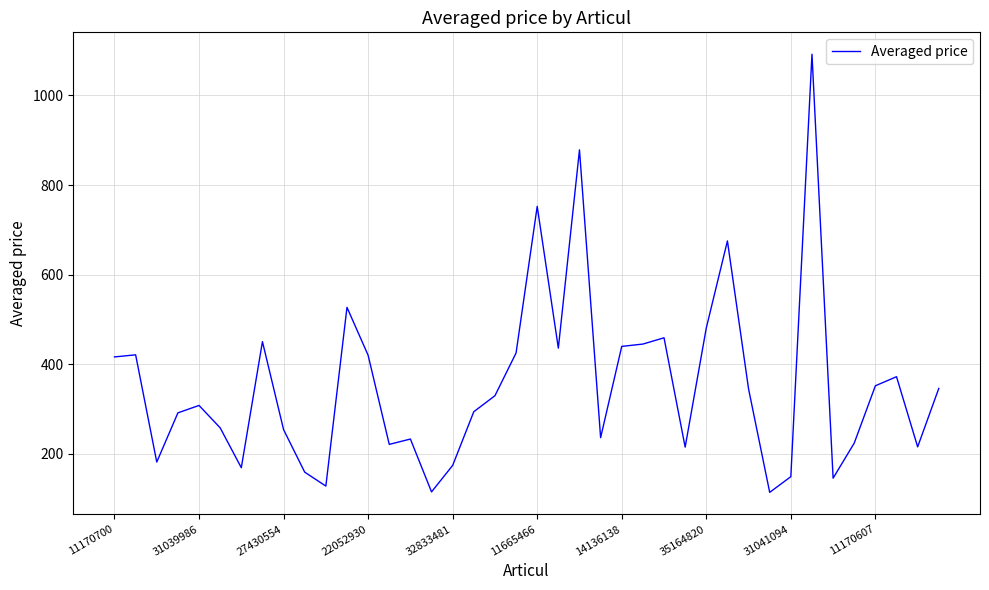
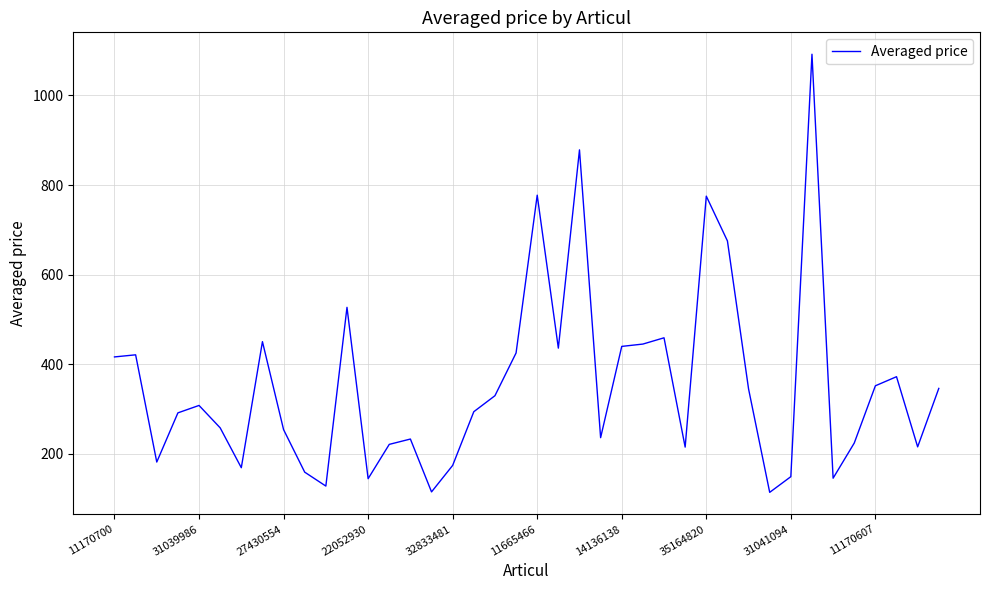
22052930: 420 -> 140
11665466: 750 -> 780
35164820: 480 -> 780
